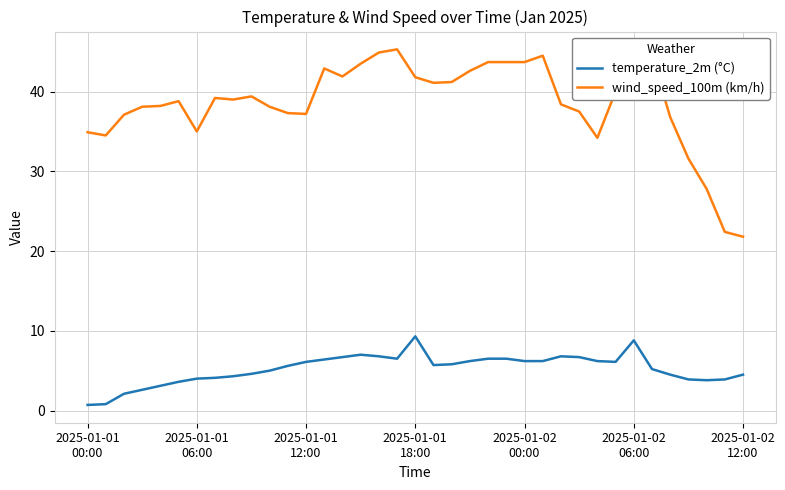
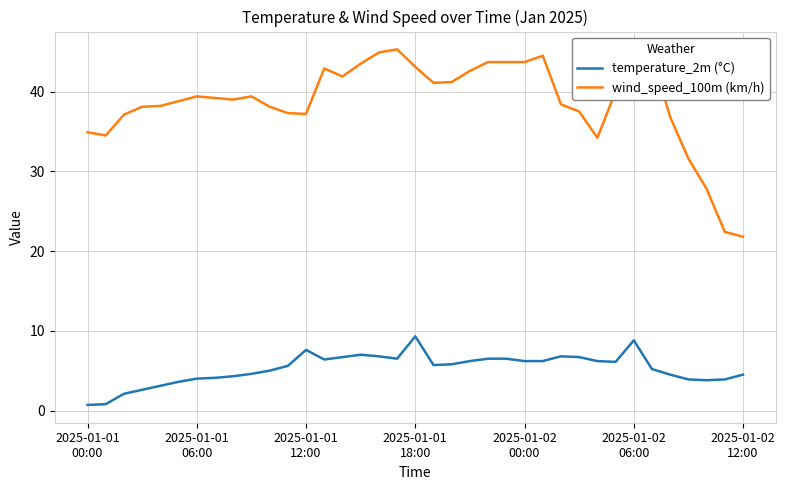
wind_speed_100m (km/h), 2025-01-01 06:00: 35 -> 39
temperature_2m (°C), 2025-01-01 12:00: 6 -> 8
wind_speed_100m (km/h), 2025-01-01 18:00: 42 -> 43
